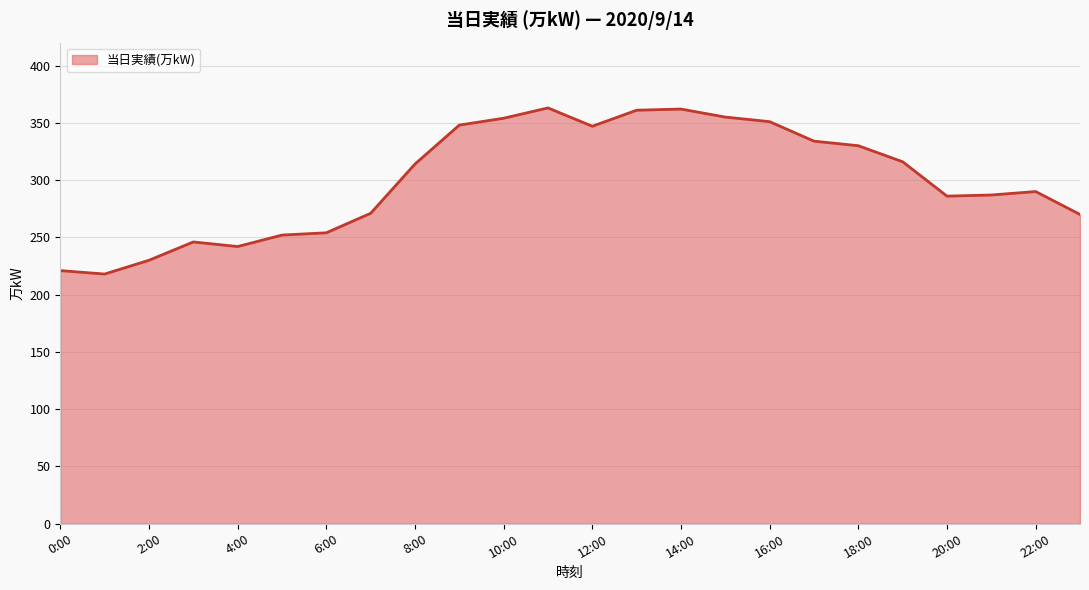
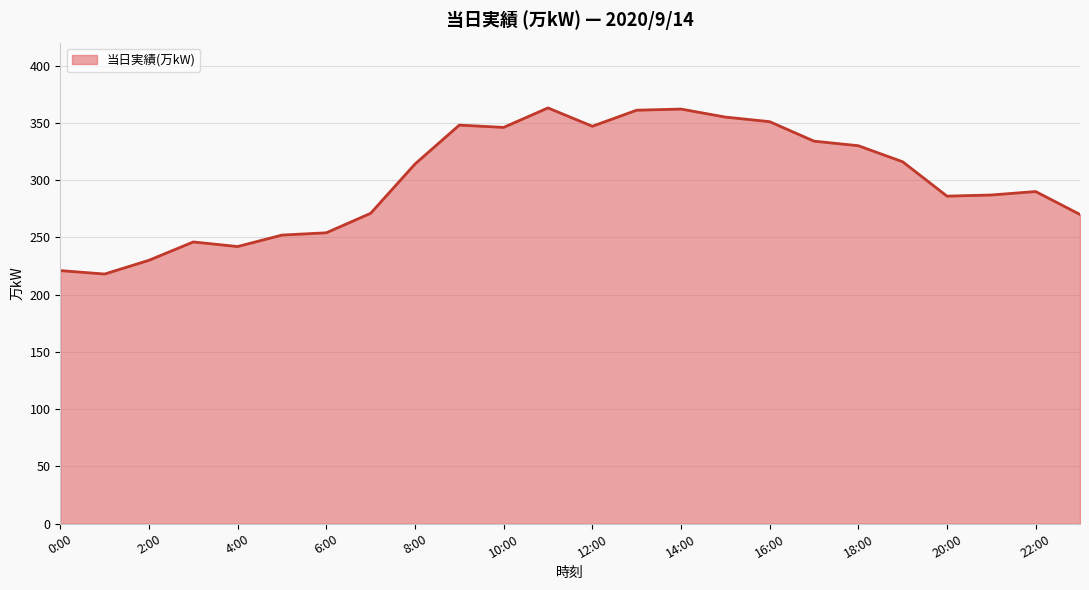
10:00: 354 -> 346
